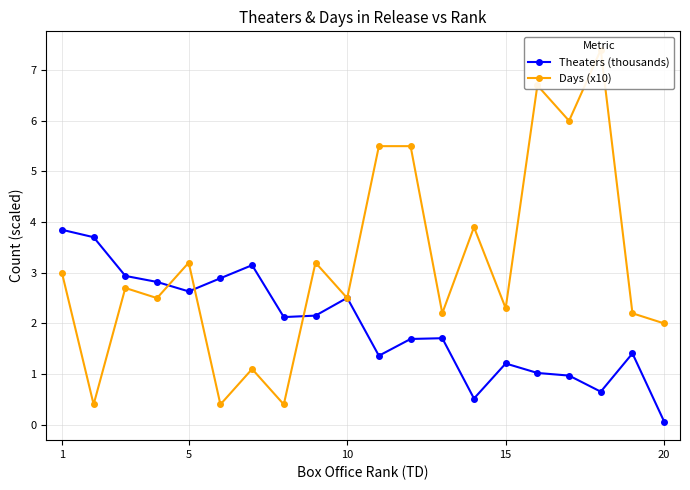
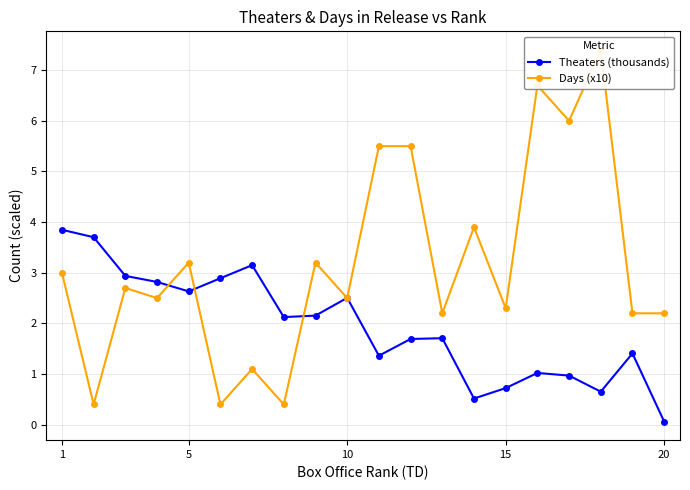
Theaters (thousands), 15: 1.2 -> 0.7
Days (x10), 20: 2.0 -> 2.2
